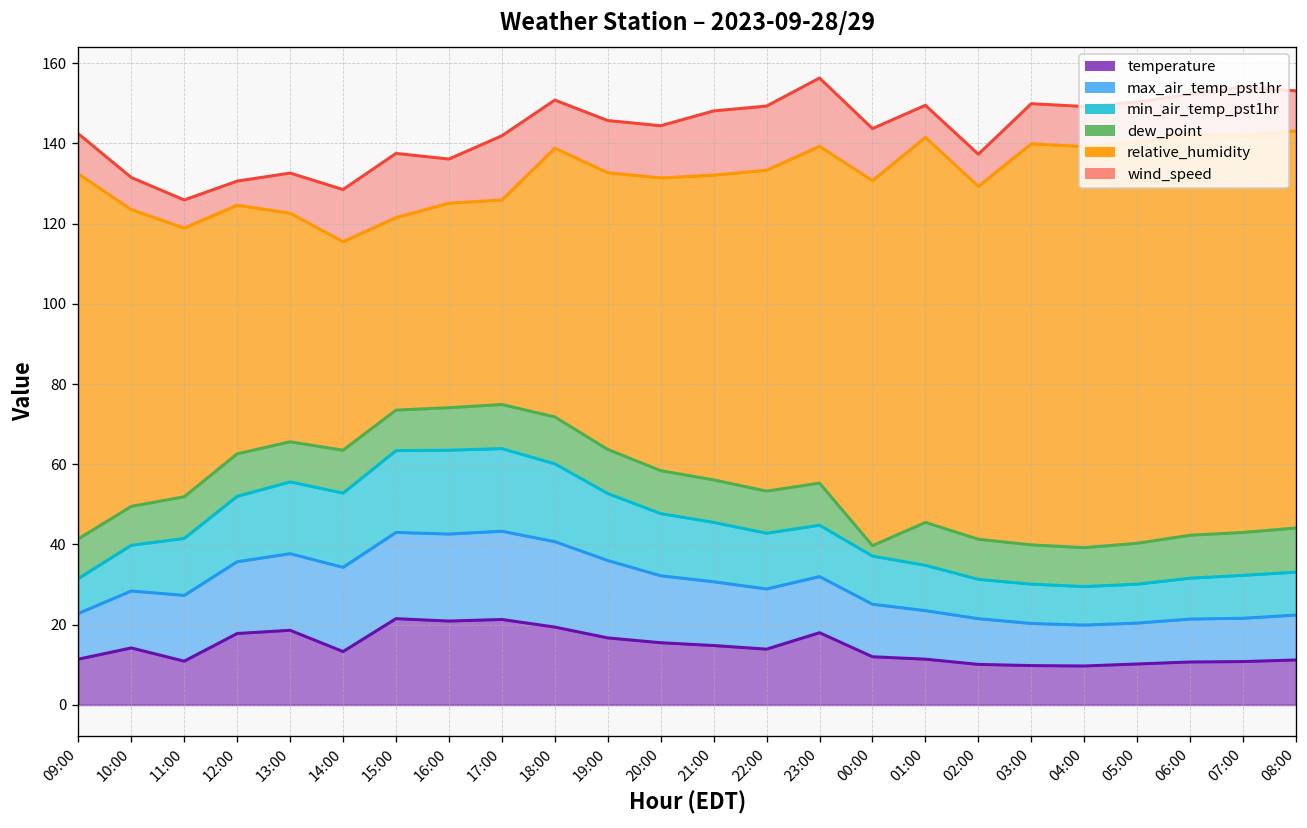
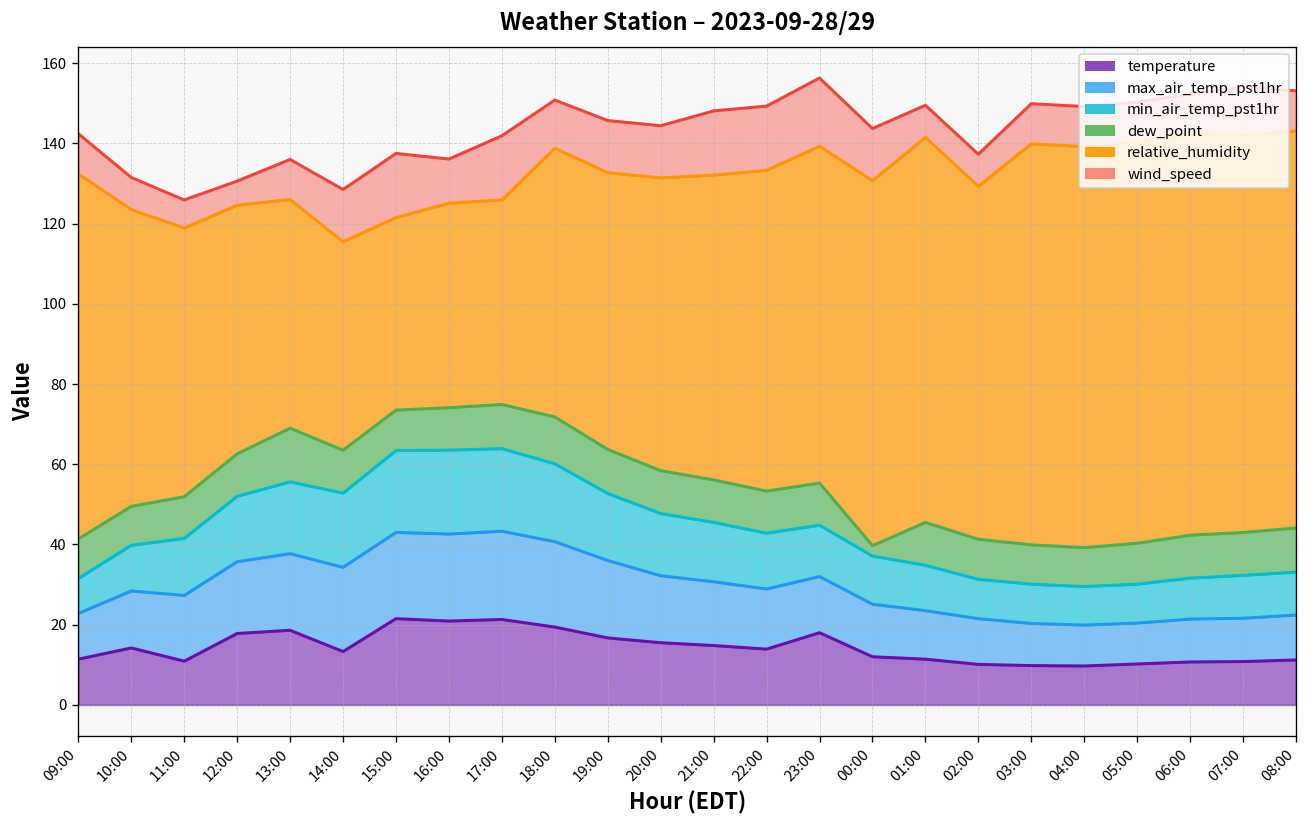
dew_point, 13:00: 10 -> 13
